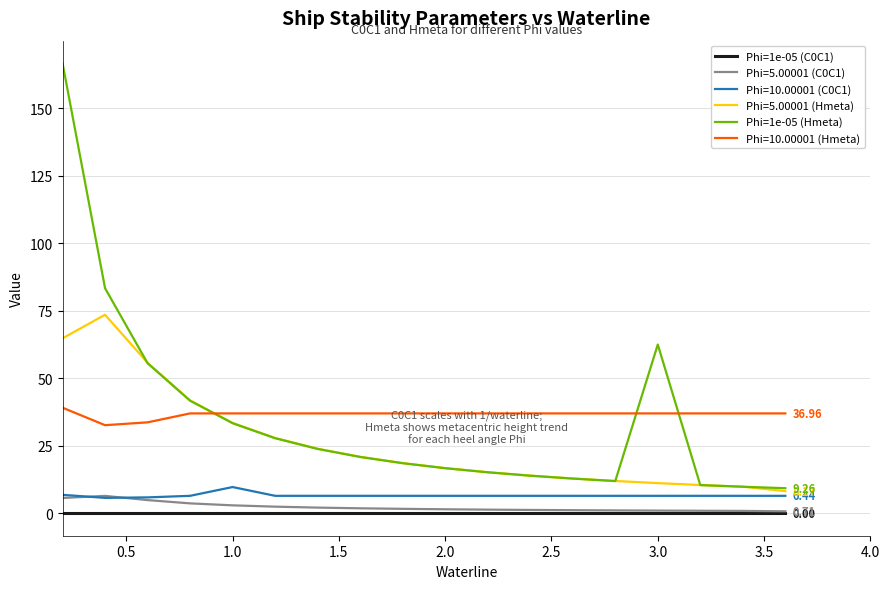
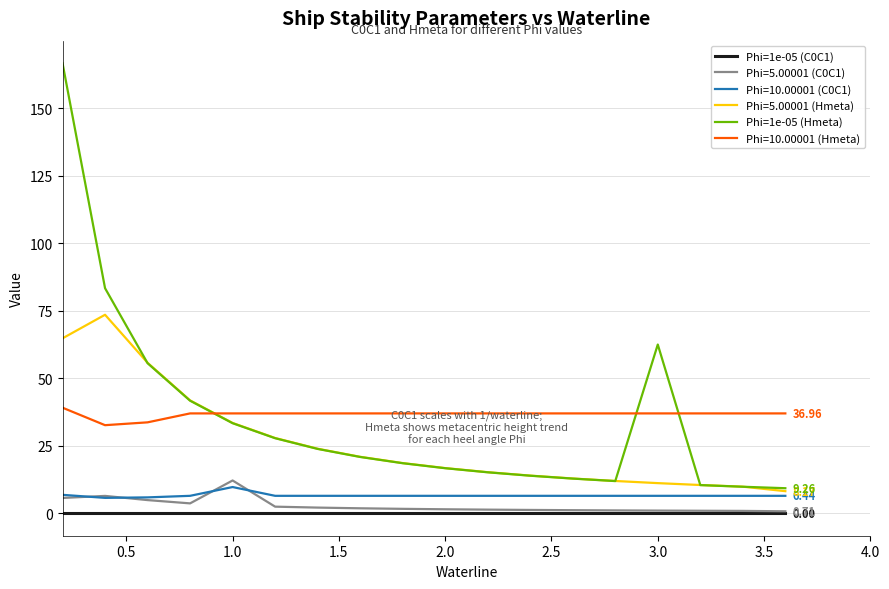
Phi=5.00001 (C0C1), 1.0: 3 -> 12
